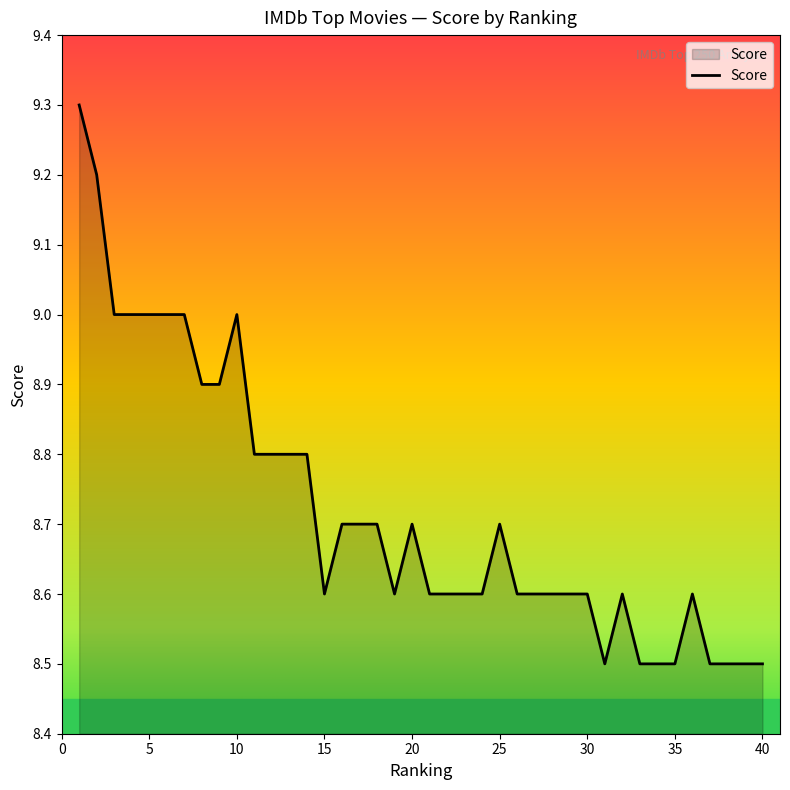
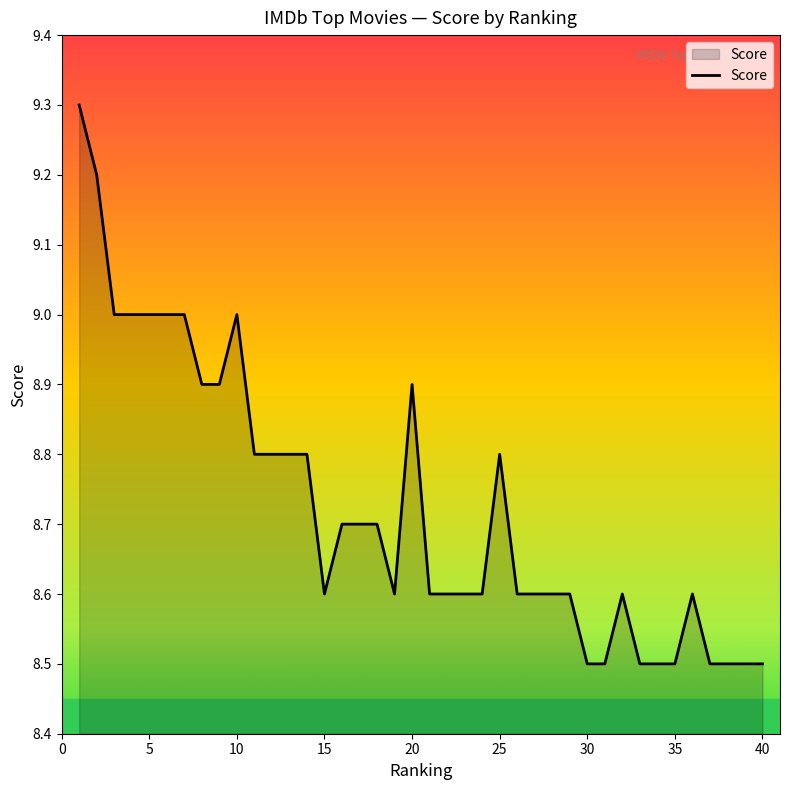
20: 8.7 -> 8.9
25: 8.7 -> 8.8
30: 8.6 -> 8.5
